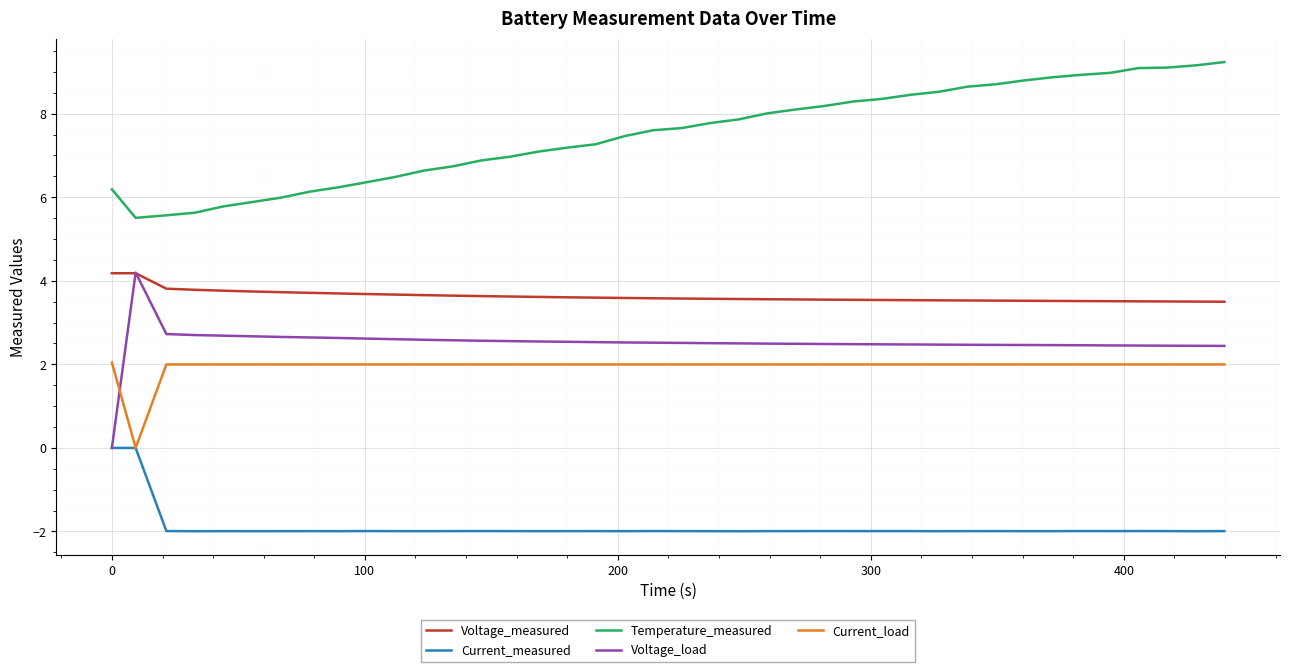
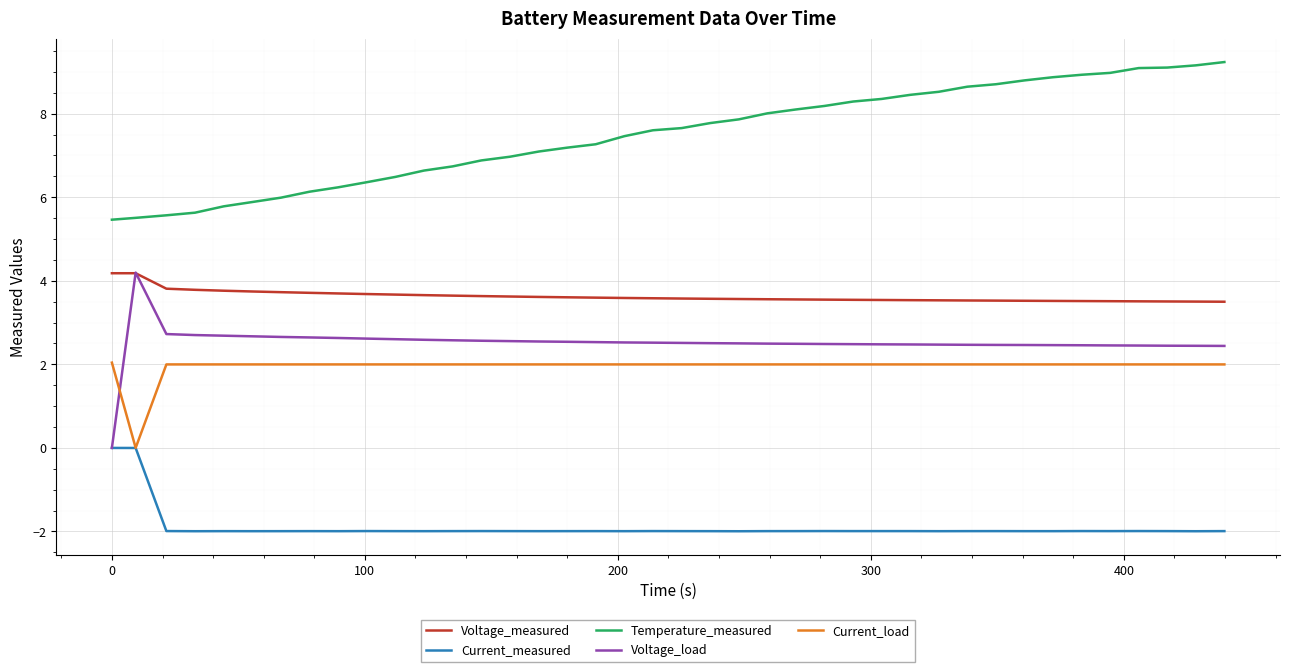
Temperature_measured, 0: 6.2 -> 5.5
